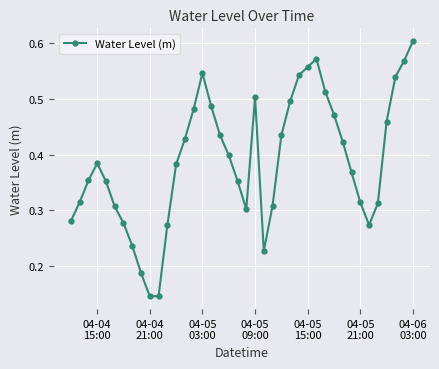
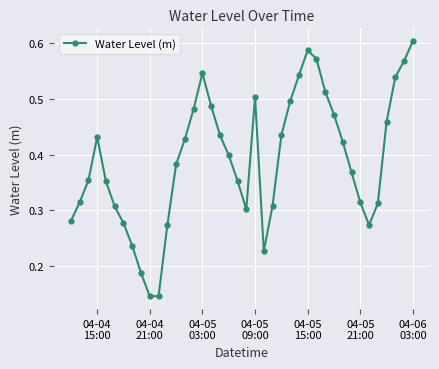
04-04 15:00: 0.38 -> 0.43
04-05 15:00: 0.56 -> 0.59
